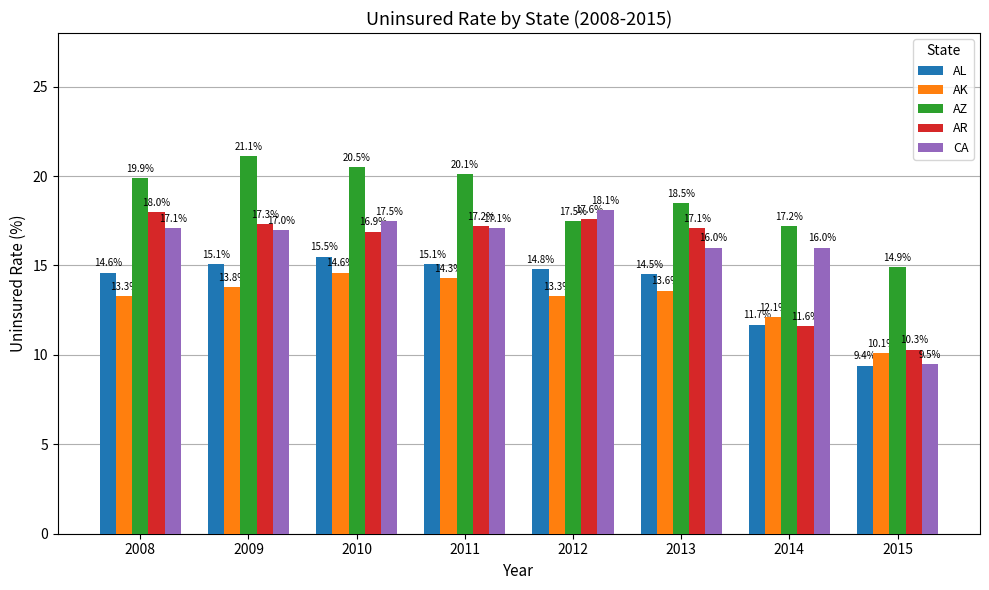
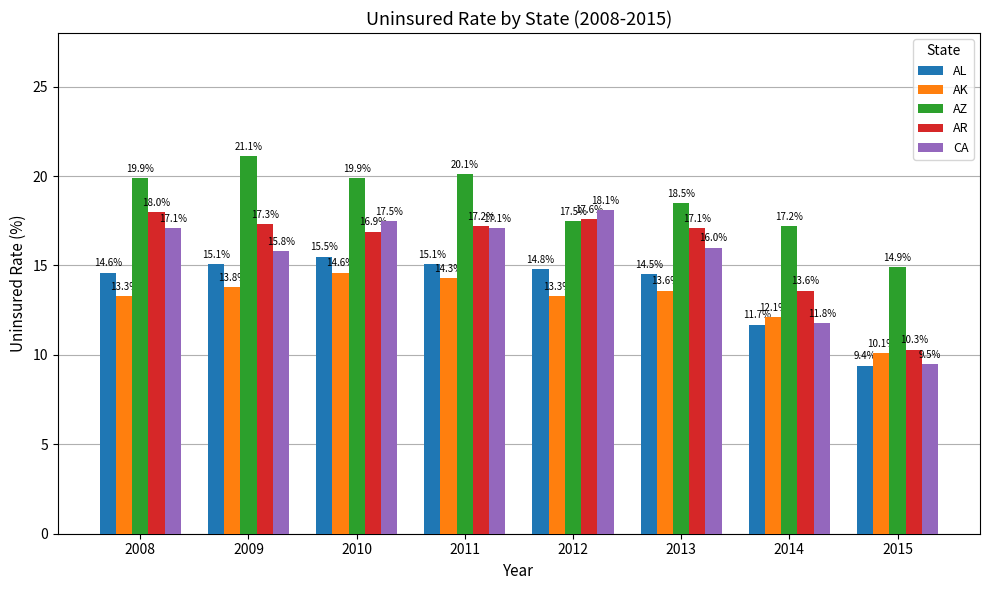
CA, 2009: 17.0% -> 15.8%
AZ, 2010: 20.5% -> 19.9%
AR, 2014: 11.6% -> 13.6%
CA, 2014: 16.0% -> 11.8%
